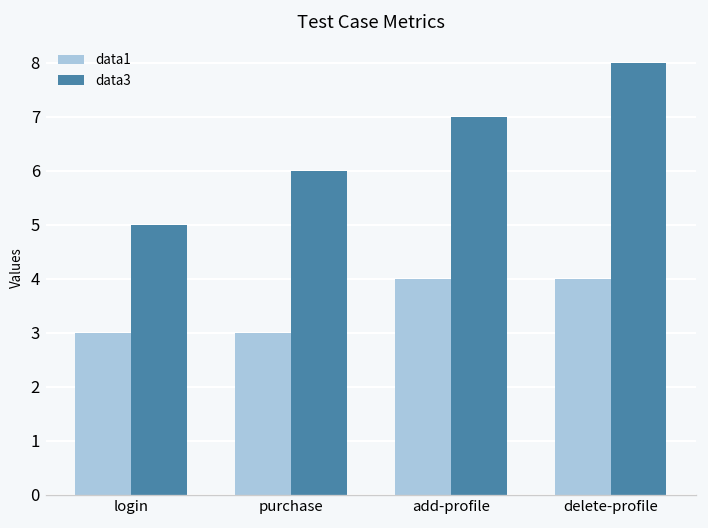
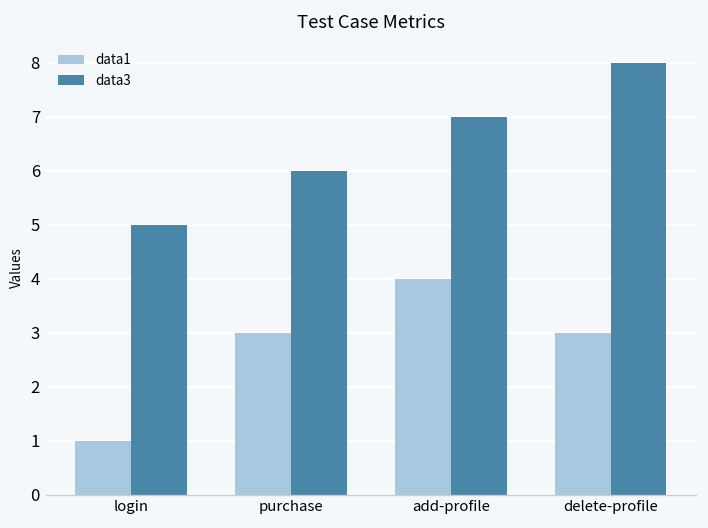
data1, login: 3 -> 1
data1, delete-profile: 4 -> 3
